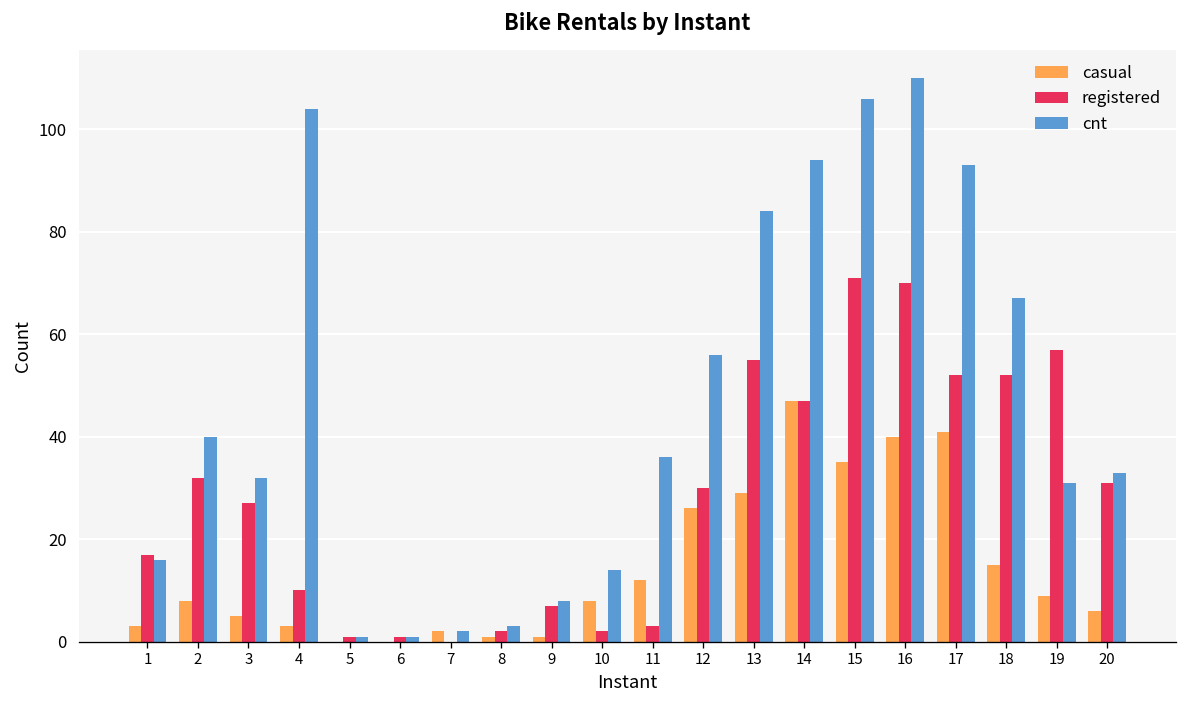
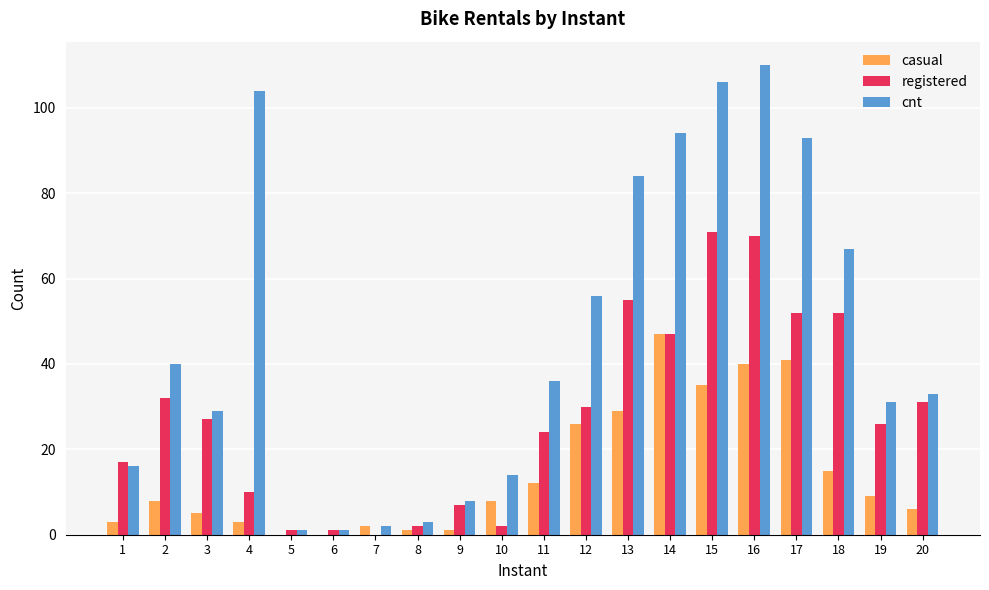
cnt, 3: 32 -> 29
registered, 11: 3 -> 24
registered, 19: 57 -> 26
